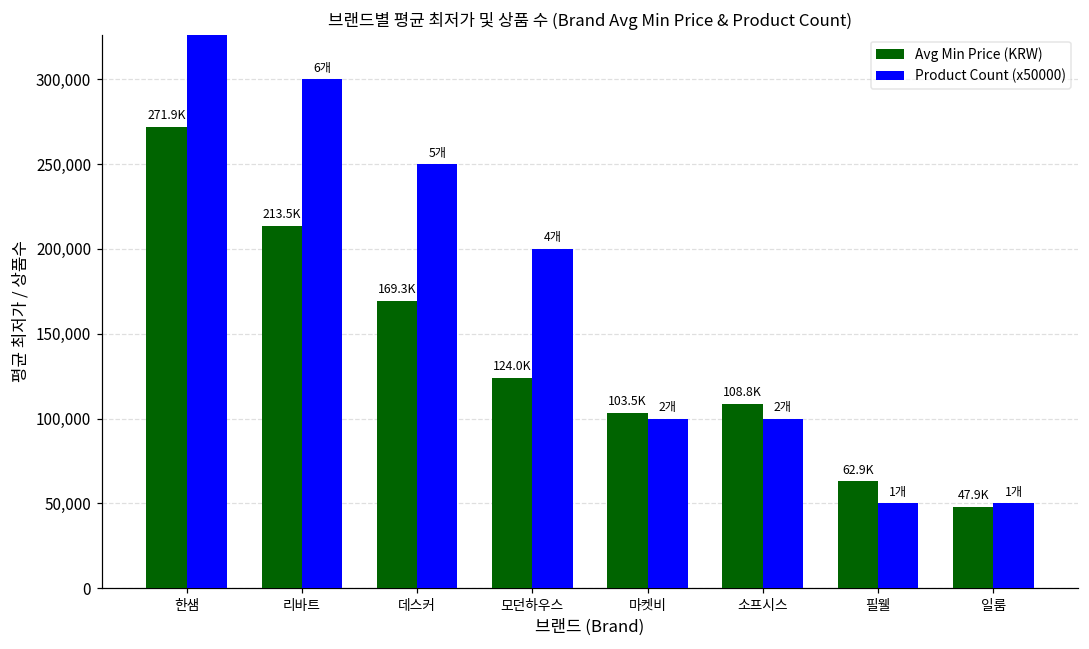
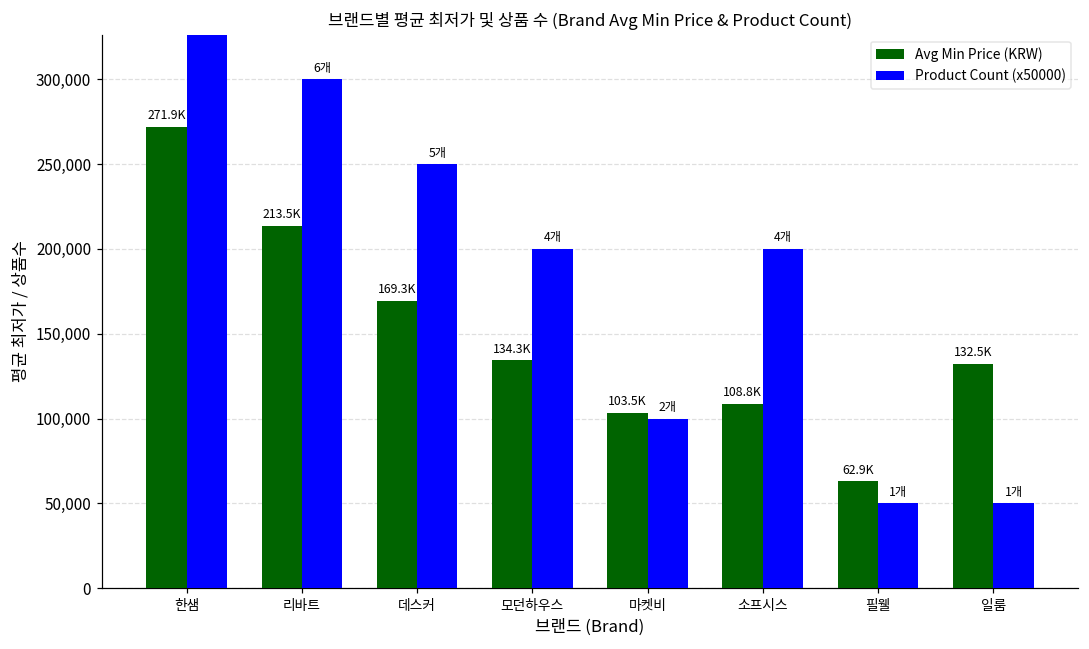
Avg Min Price (KRW), 모던하우스: 124.0K -> 134.3K
Product Count (x50000), 소프시스: 2개 -> 4개
Avg Min Price (KRW), 일룸: 47.9K -> 132.5K
